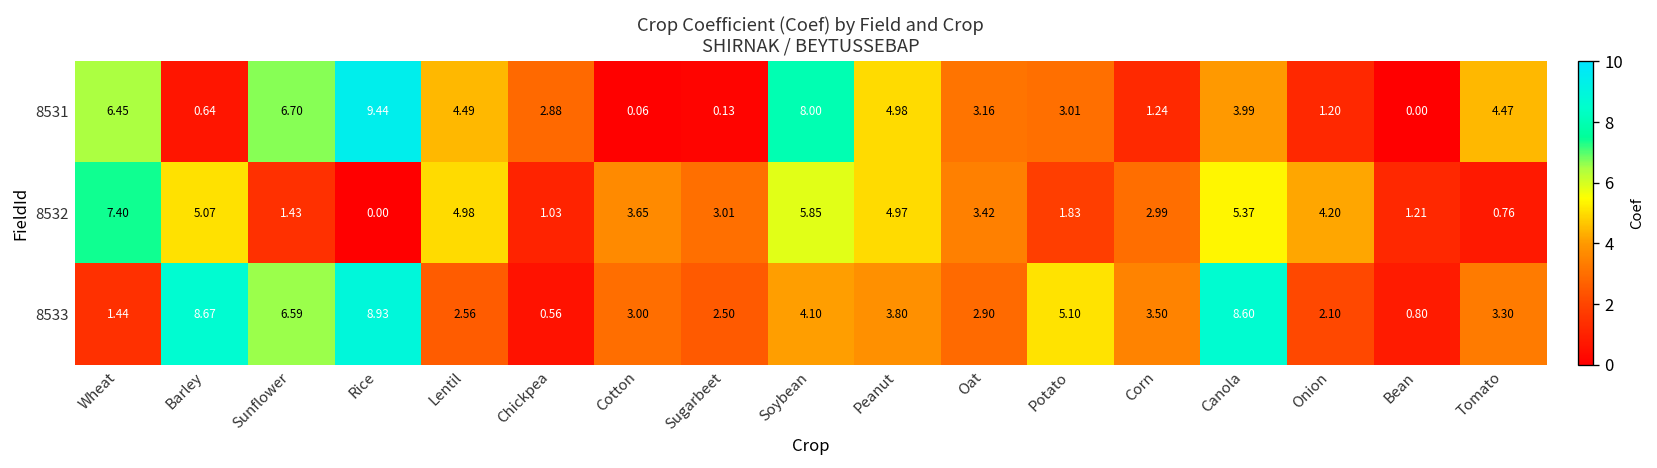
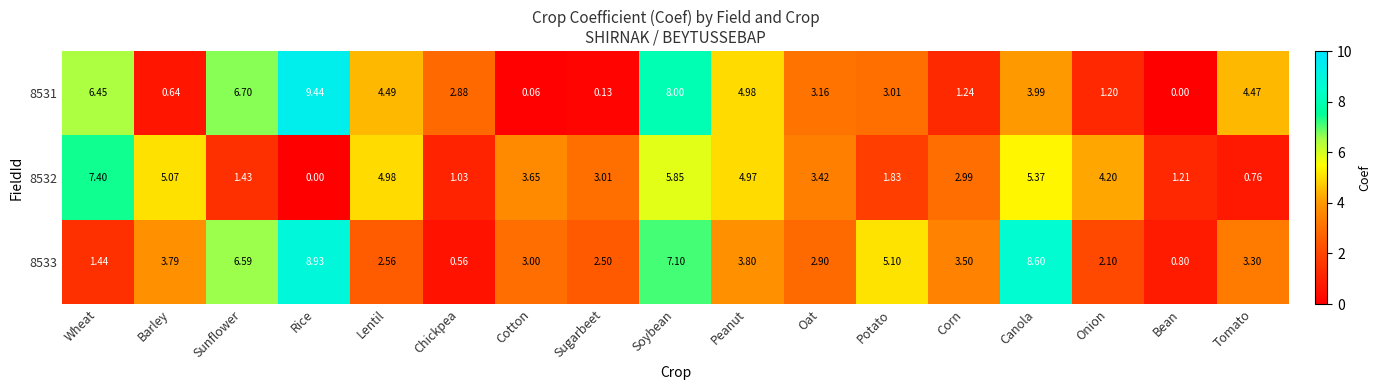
8533, Barley: 8.67 -> 3.79
8533, Soybean: 4.10 -> 7.10
